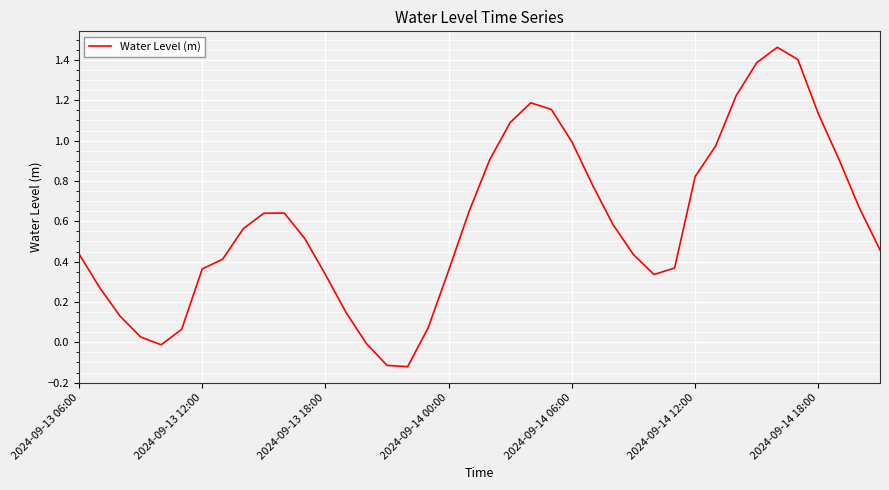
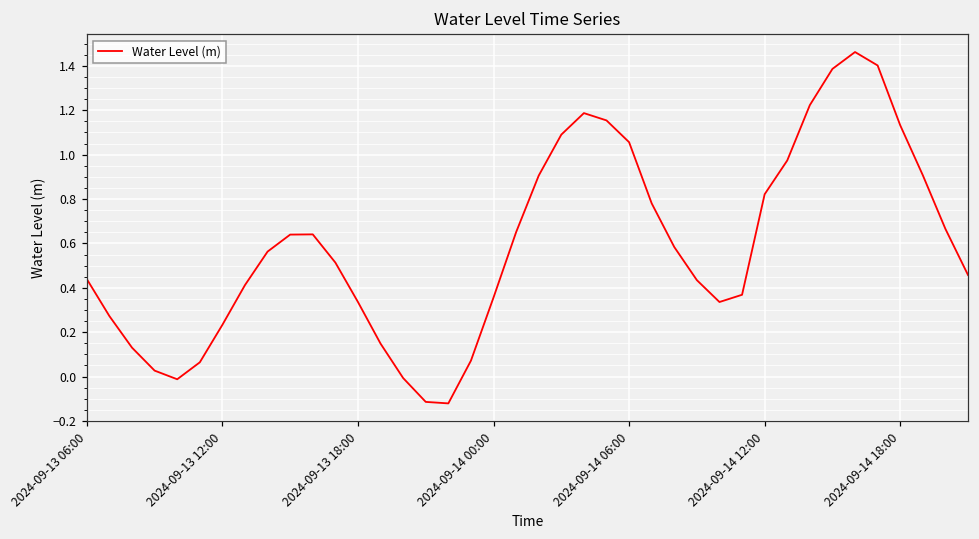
2024-09-13 12:00: 0.36 -> 0.23
2024-09-14 06:00: 0.99 -> 1.06
